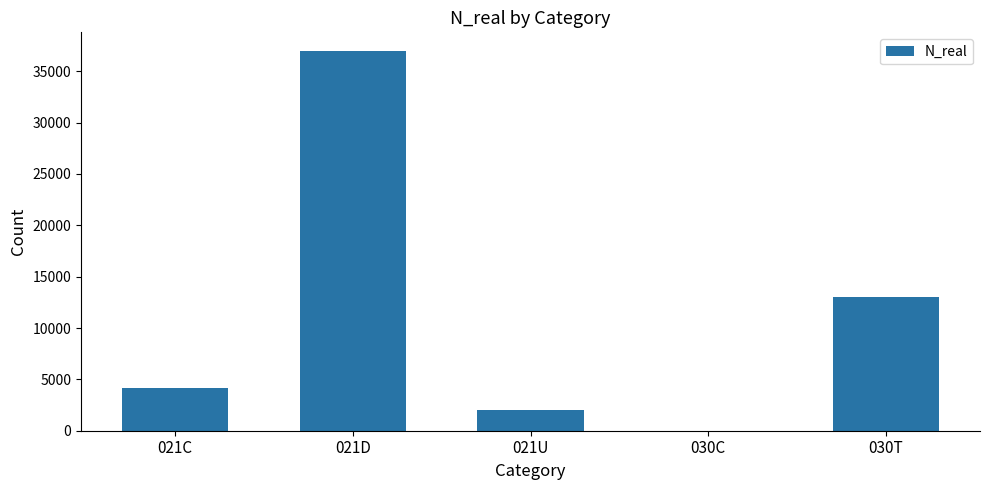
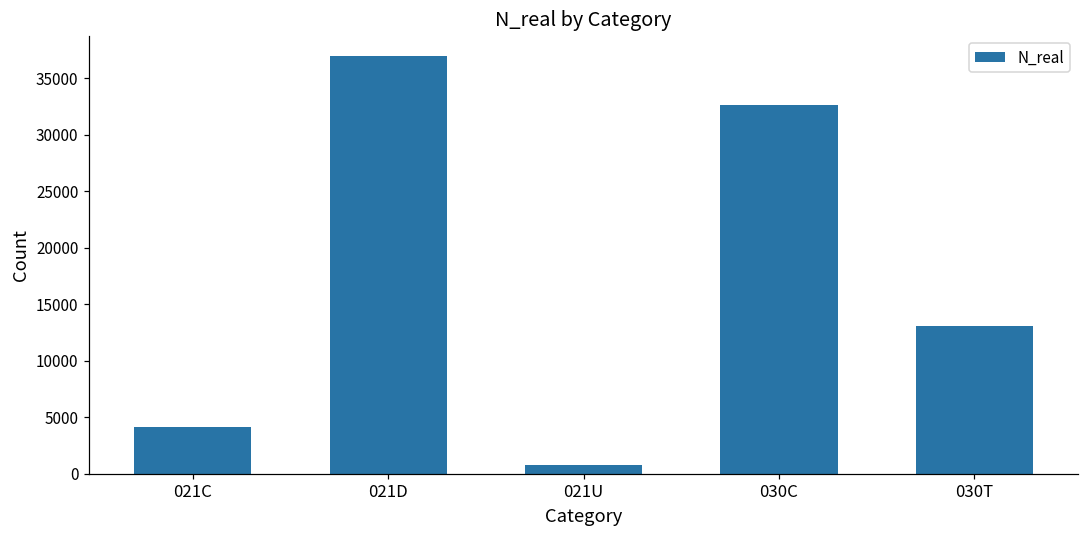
021U: 2000 -> 800
030C: 0 -> 32600
